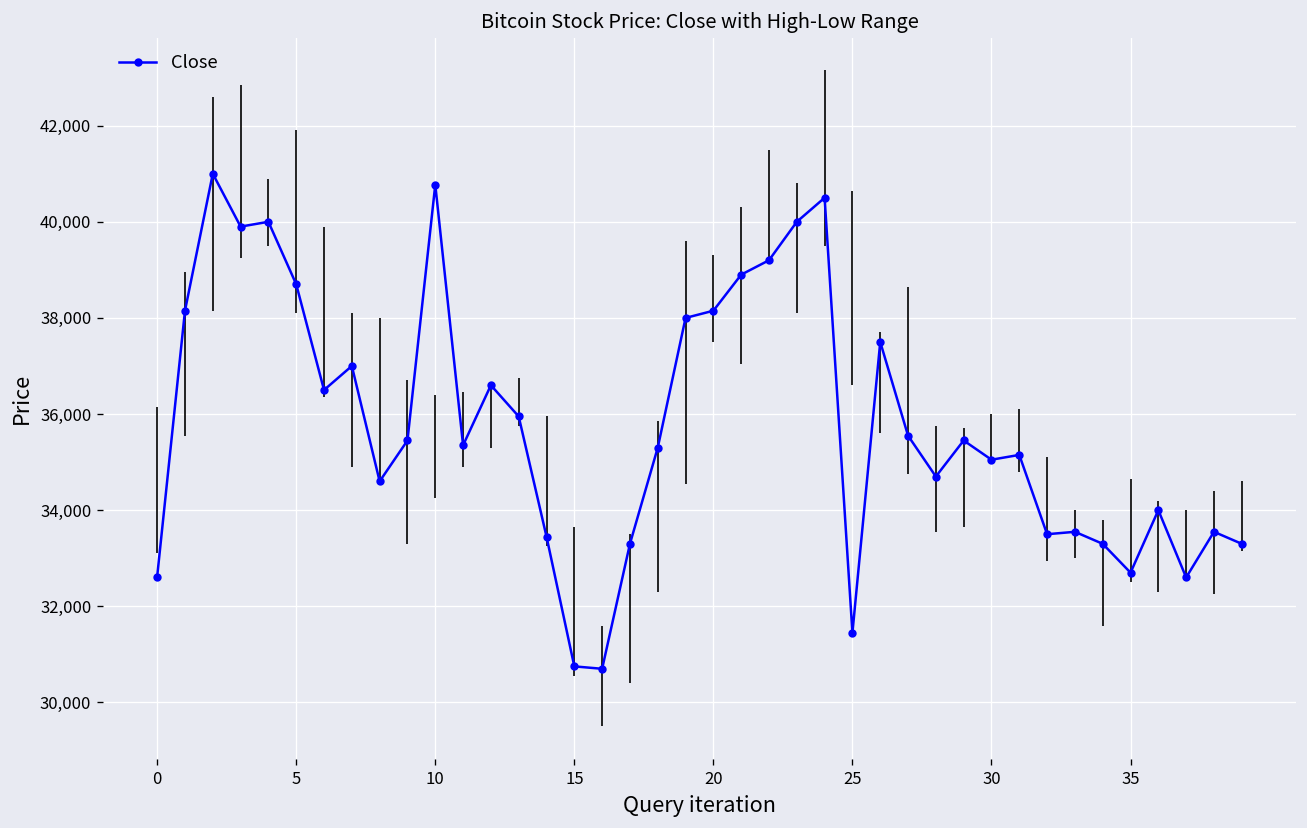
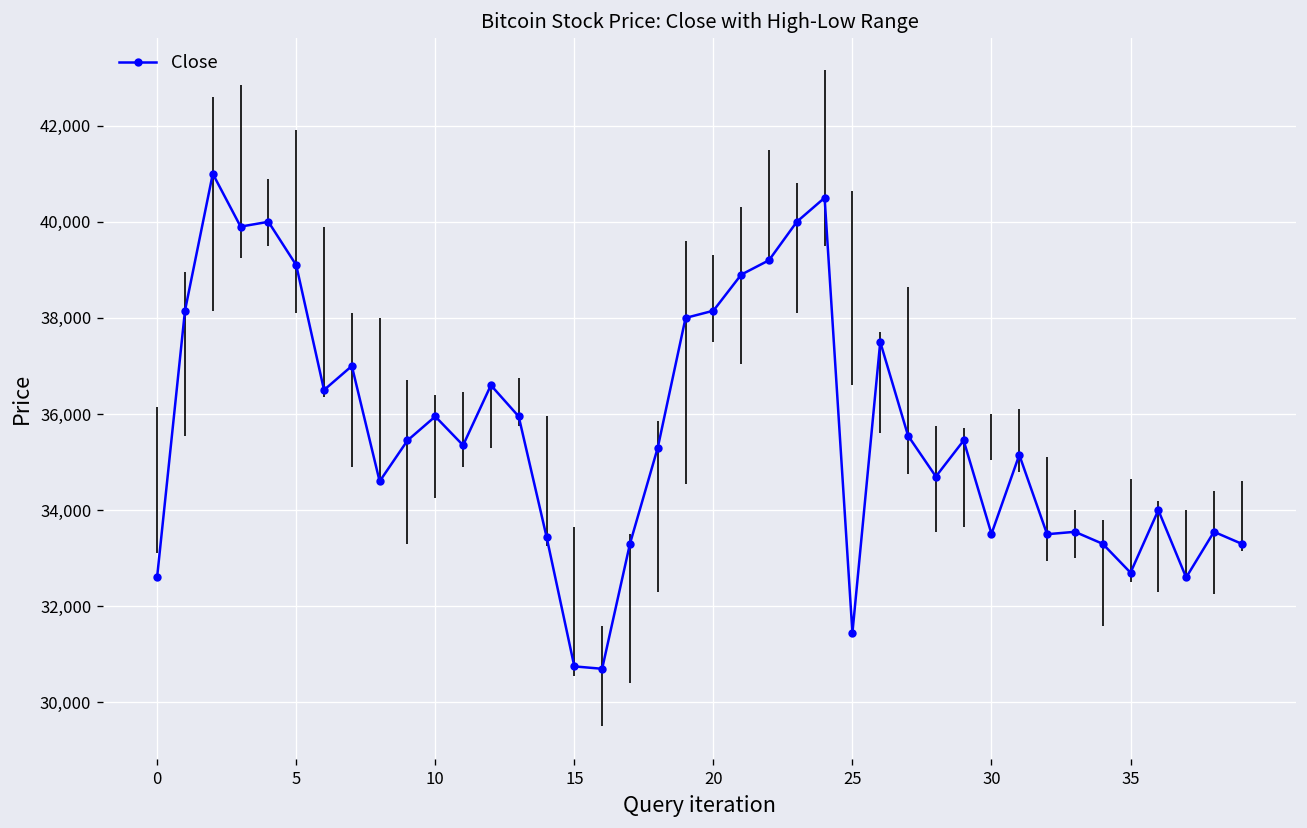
5: 38,700 -> 39,100
10: 40,800 -> 36,000
30: 35,100 -> 33,500
